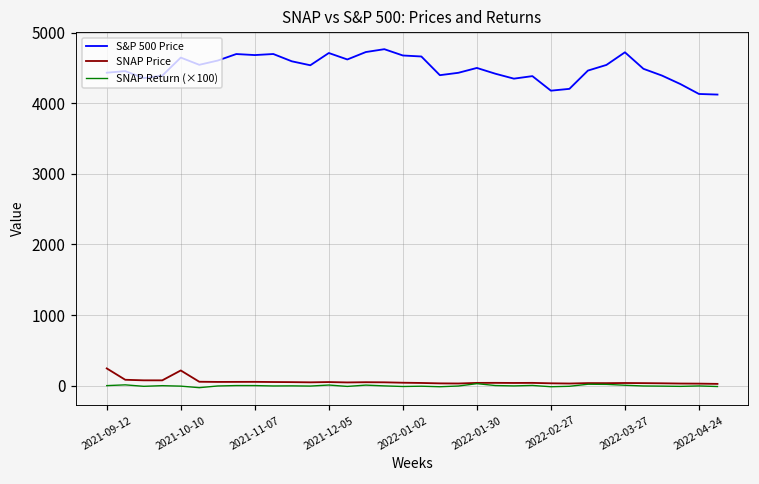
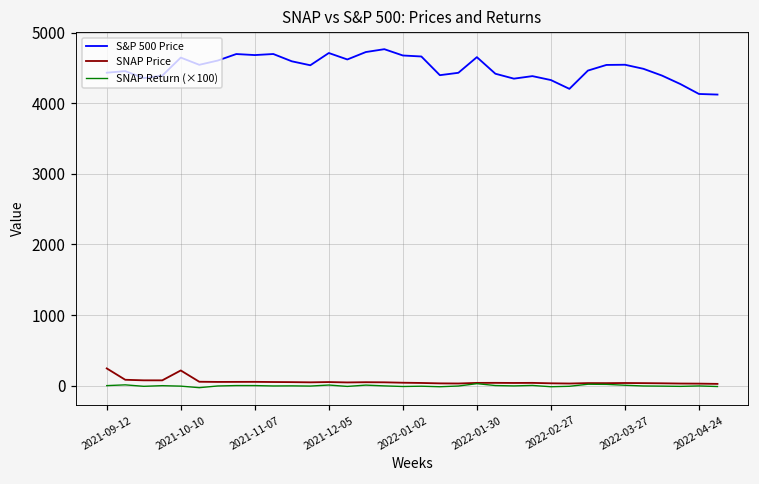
S&P 500 Price, 2022-01-30: 4500 -> 4700
S&P 500 Price, 2022-02-27: 4200 -> 4300
S&P 500 Price, 2022-03-27: 4700 -> 4500
